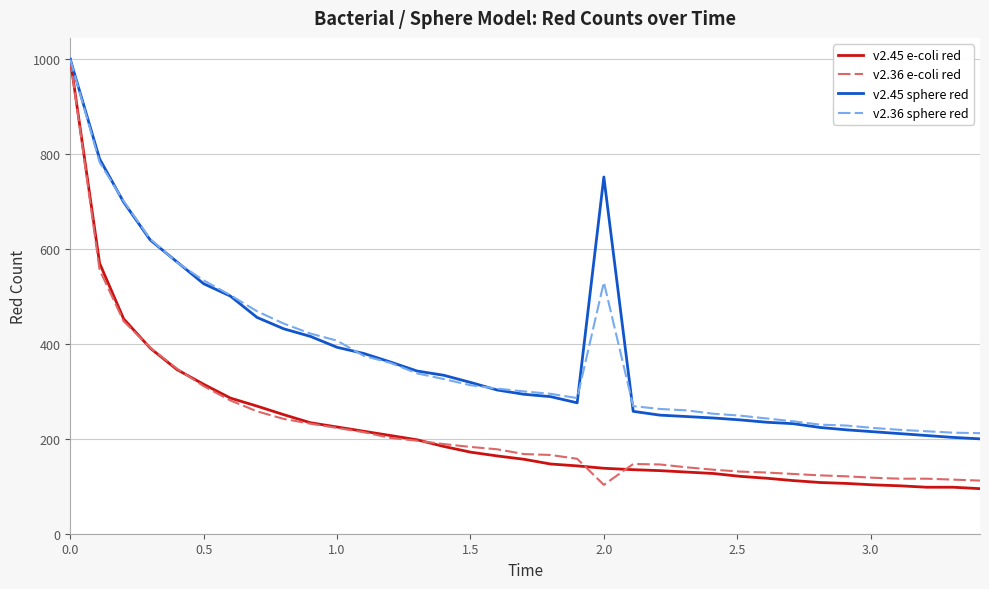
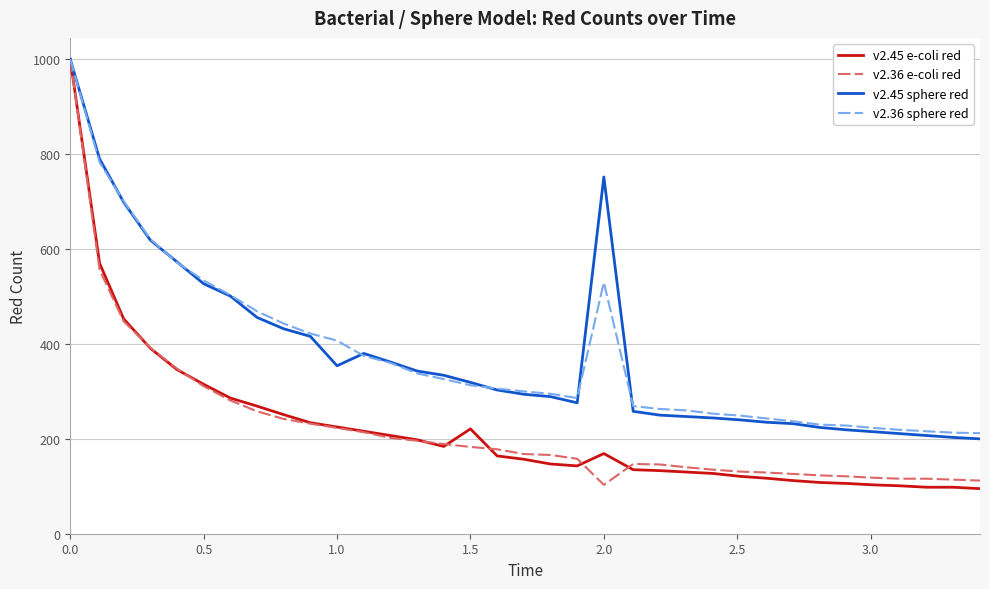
v2.45 sphere red, 1.0: 390 -> 350
v2.45 e-coli red, 1.5: 170 -> 220
v2.45 e-coli red, 2.0: 140 -> 170
